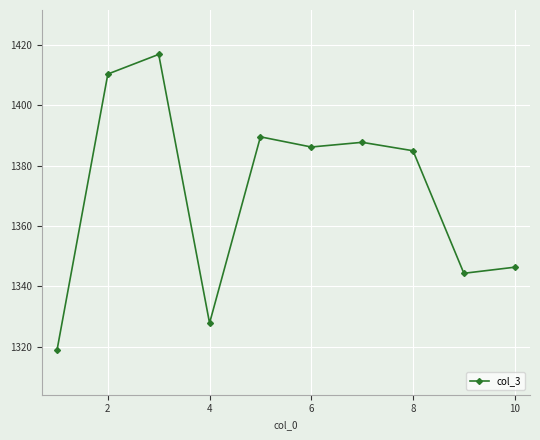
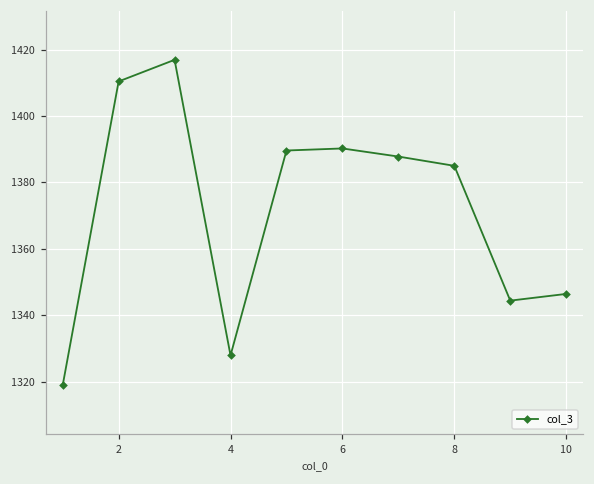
6: 1386 -> 1390
